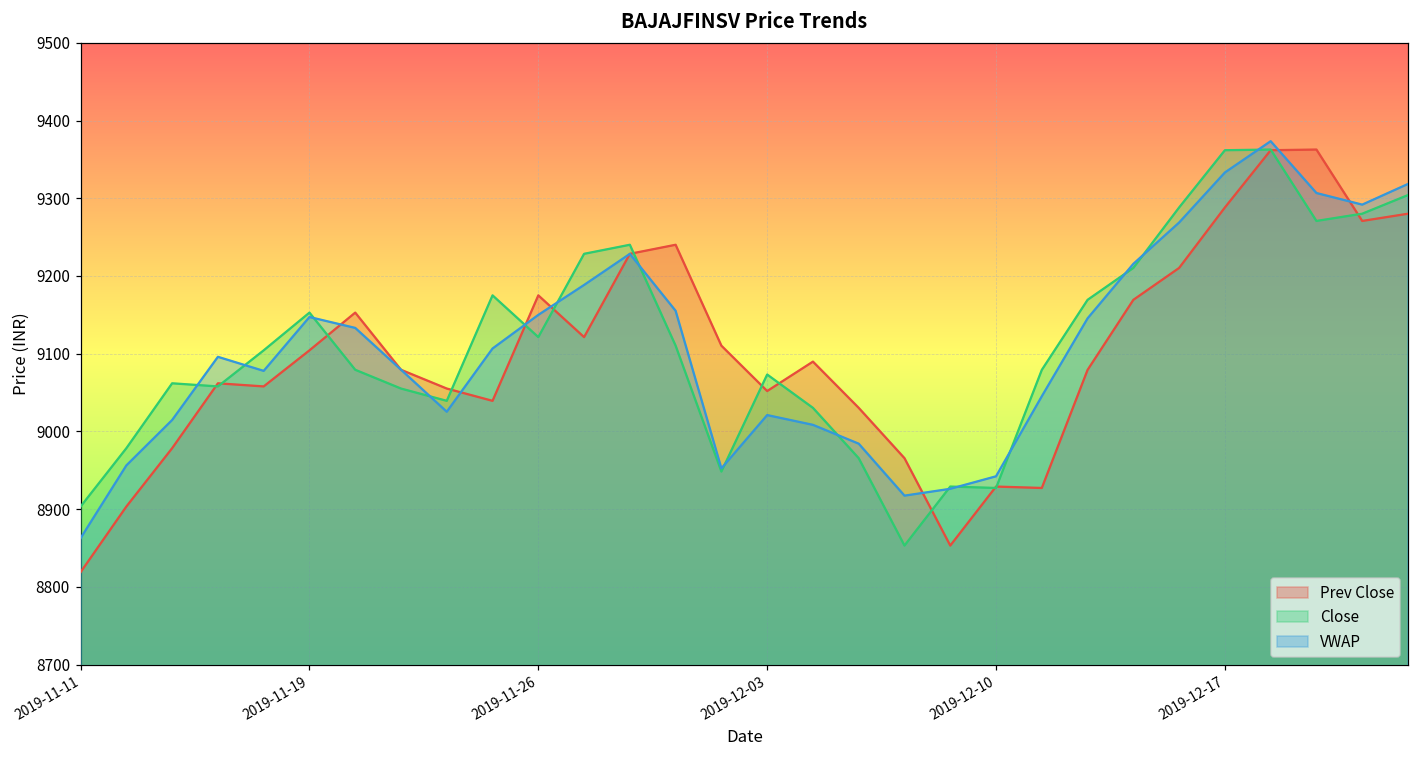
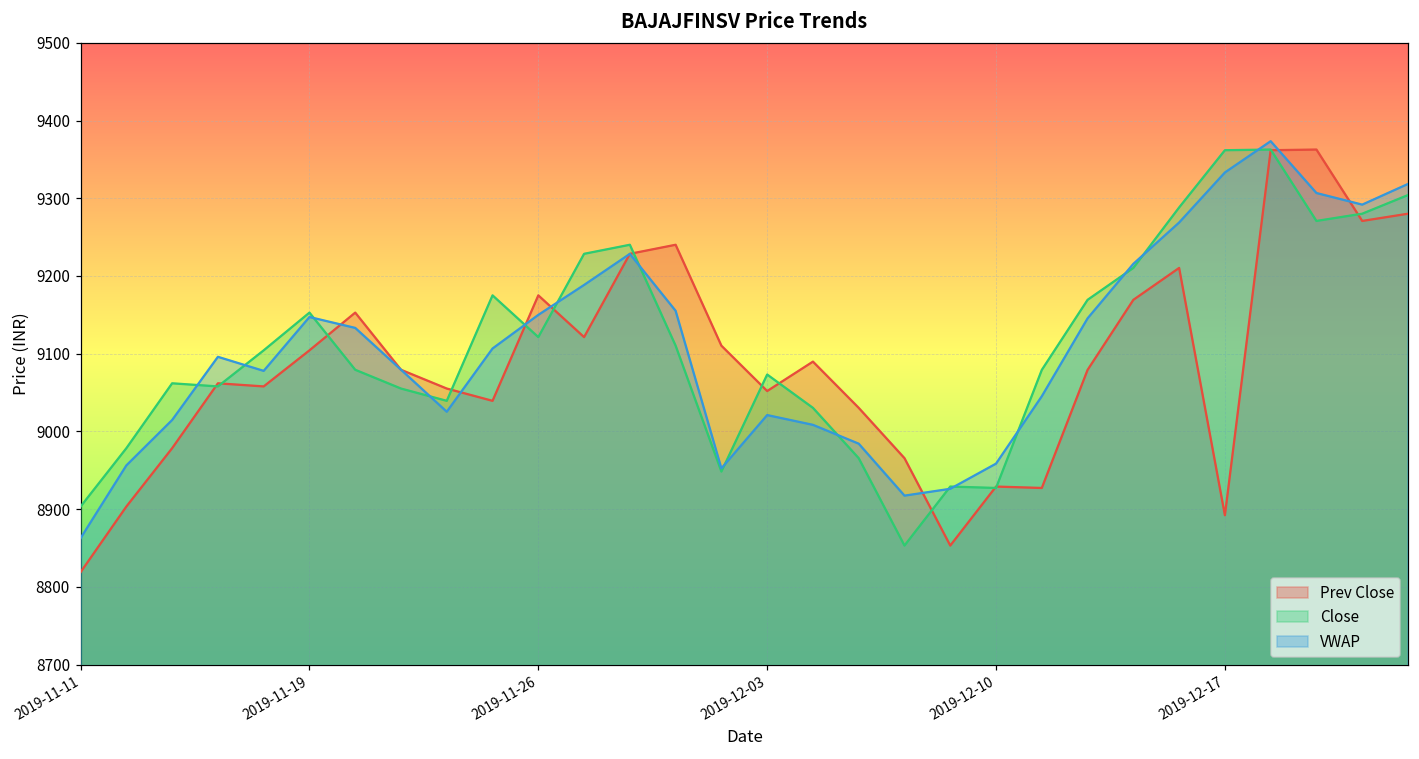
VWAP, 2019-12-10: 8940 -> 8960
Prev Close, 2019-12-17: 9290 -> 8890
